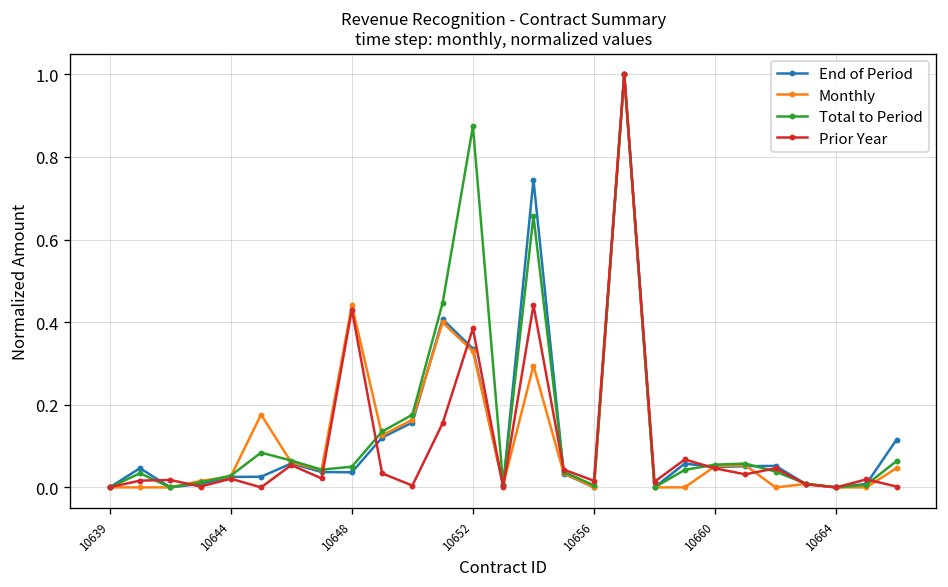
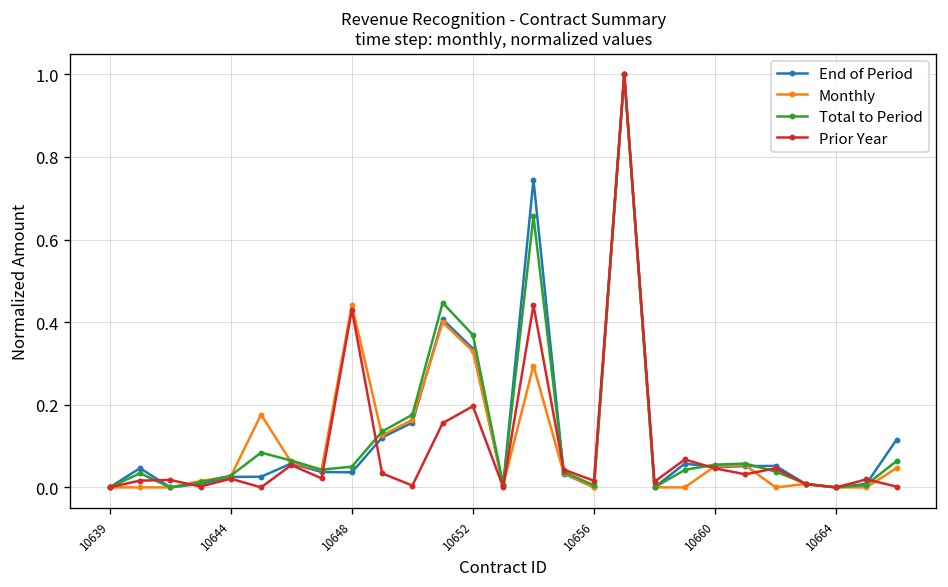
Total to Period, 10652: 0.87 -> 0.37
Prior Year, 10652: 0.38 -> 0.20
